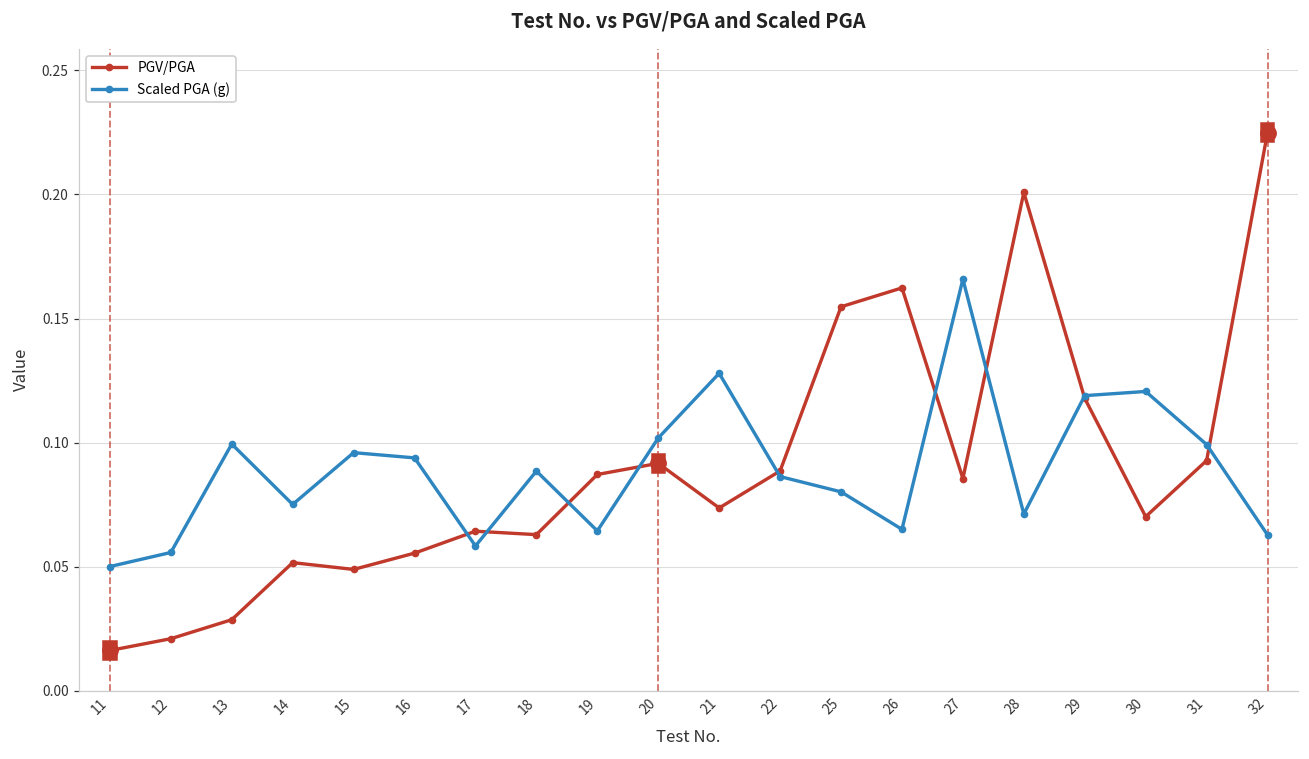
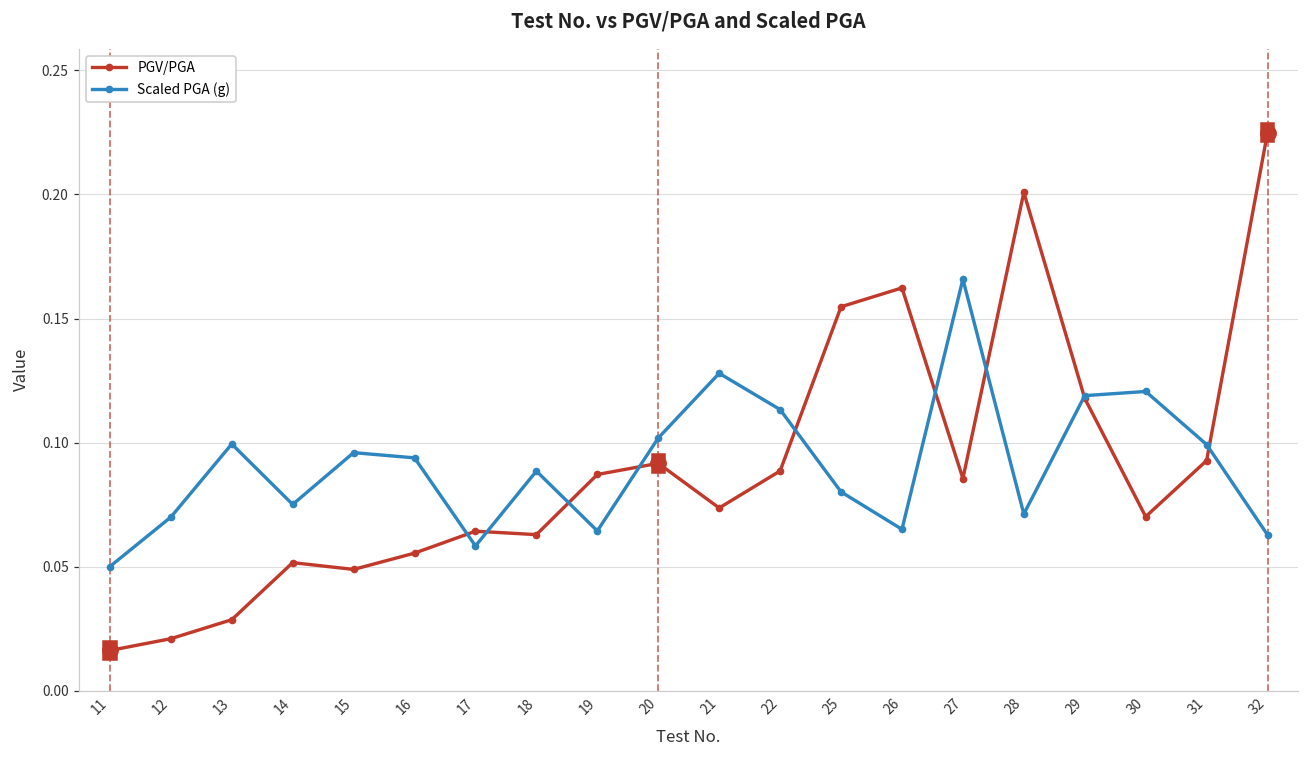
Scaled PGA (g), 12: 0.056 -> 0.070
Scaled PGA (g), 22: 0.086 -> 0.113
